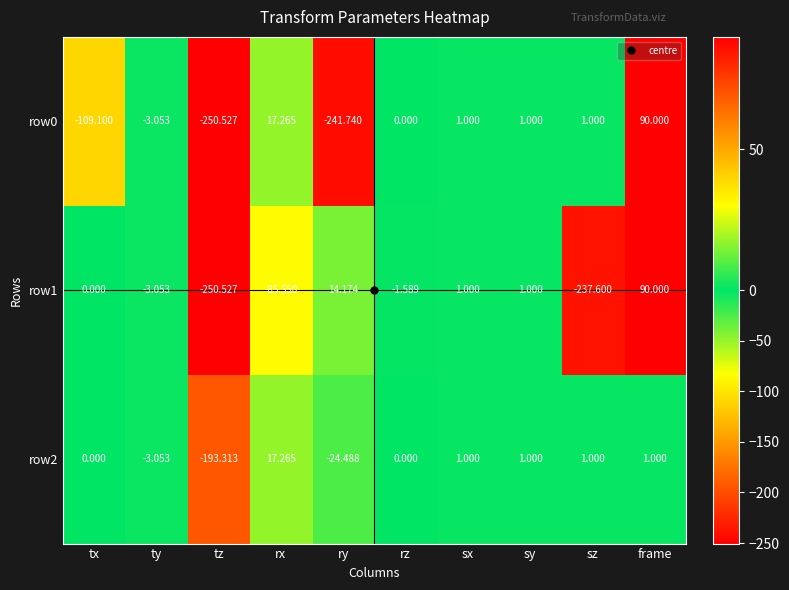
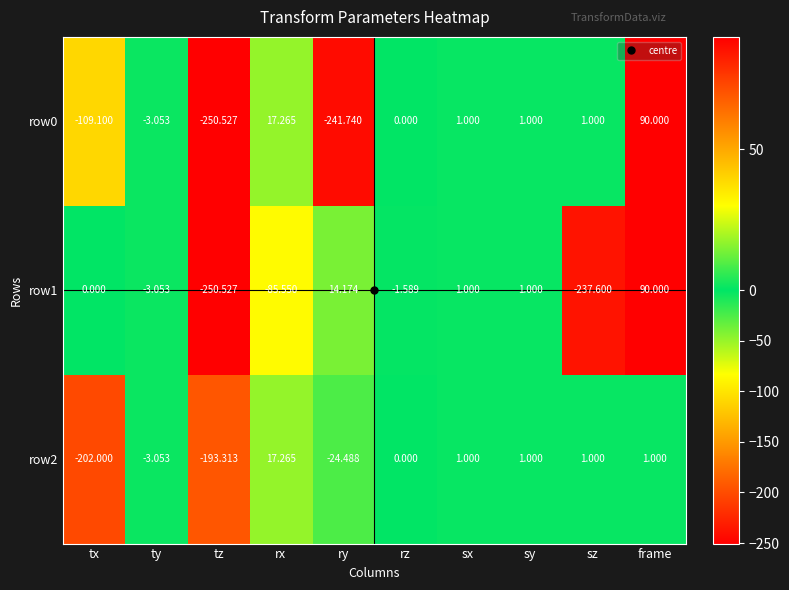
row2, tx: 0.000 -> -202.000
